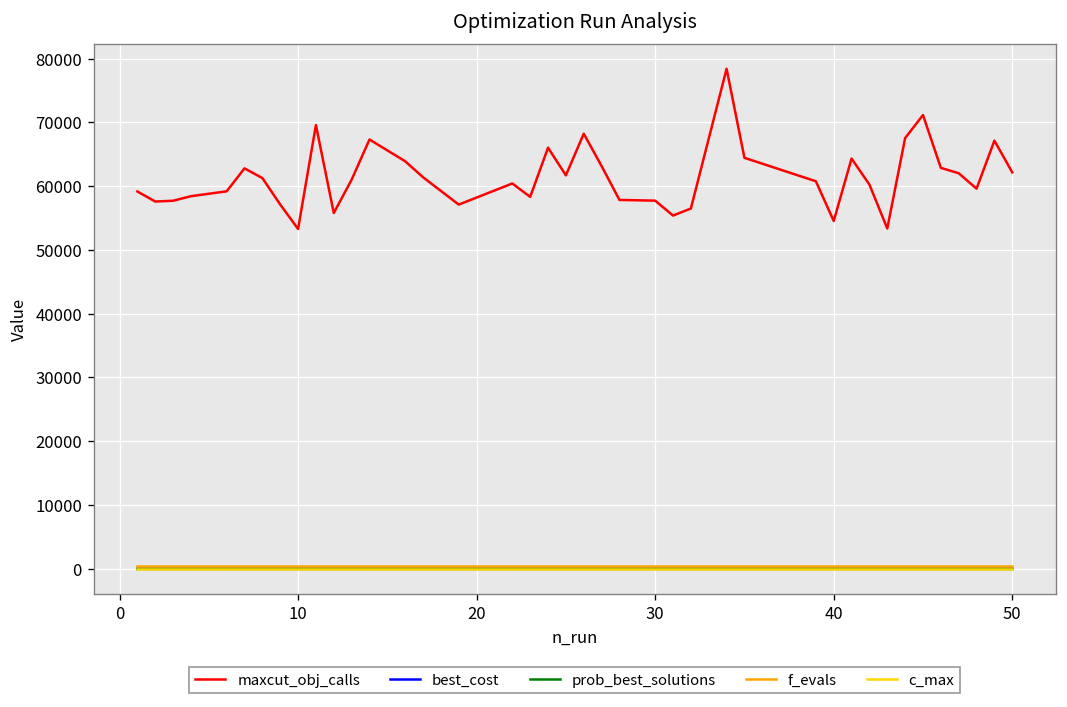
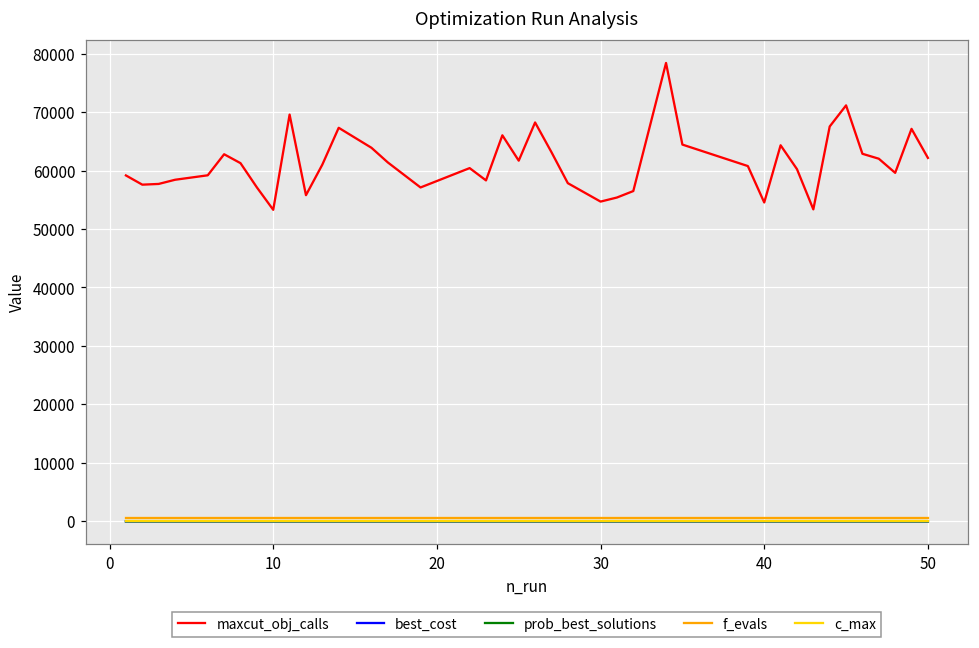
maxcut_obj_calls, 30: 58000 -> 55000
